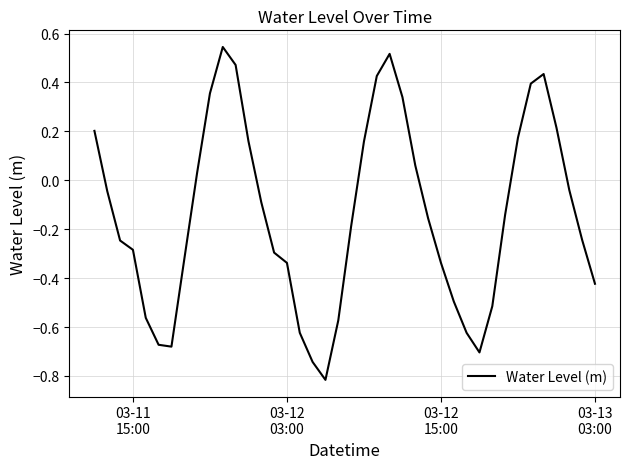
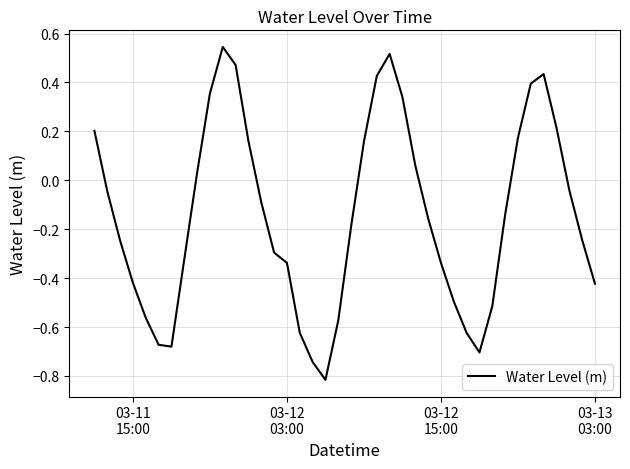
03-11 15:00: -0.28 -> -0.42
